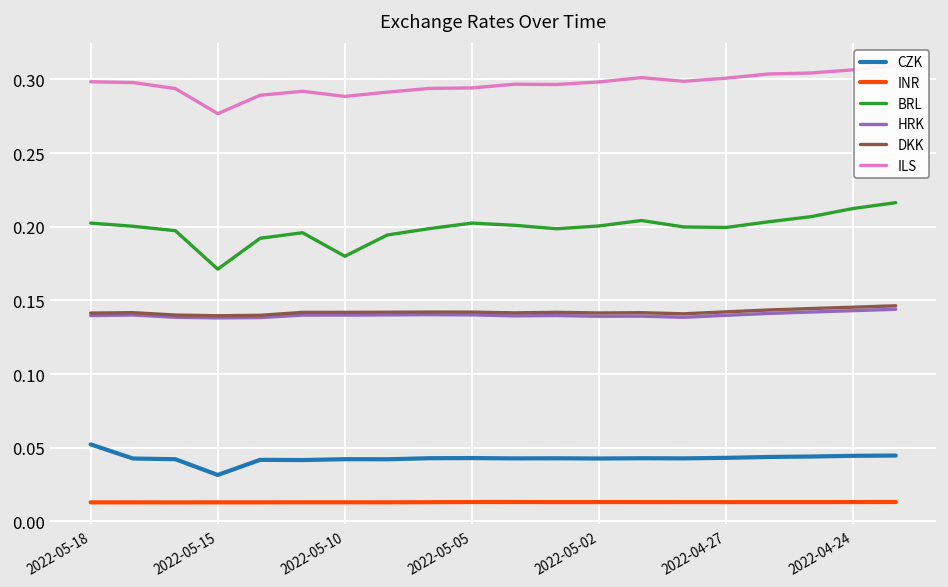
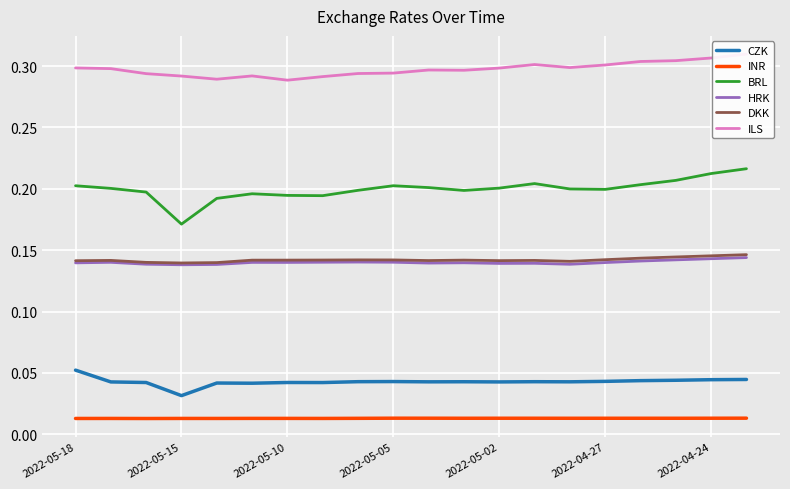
ILS, 2022-05-15: 0.277 -> 0.292
BRL, 2022-05-10: 0.180 -> 0.195
